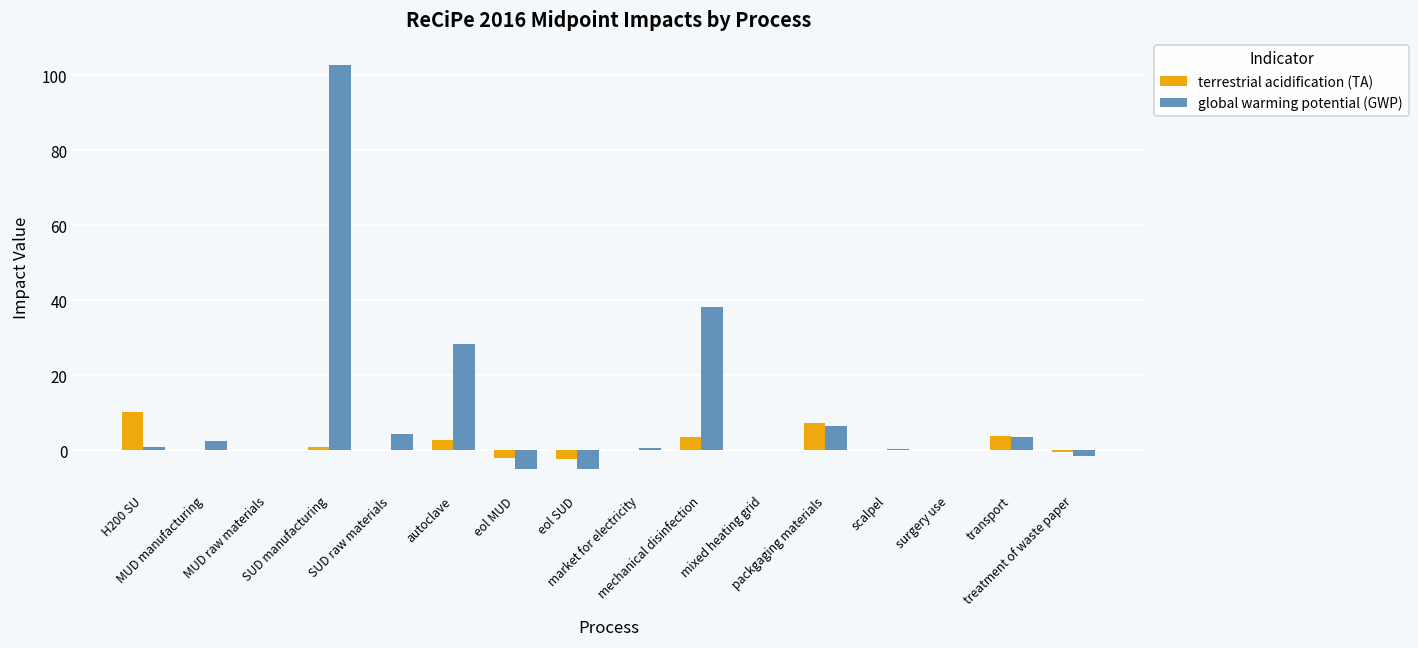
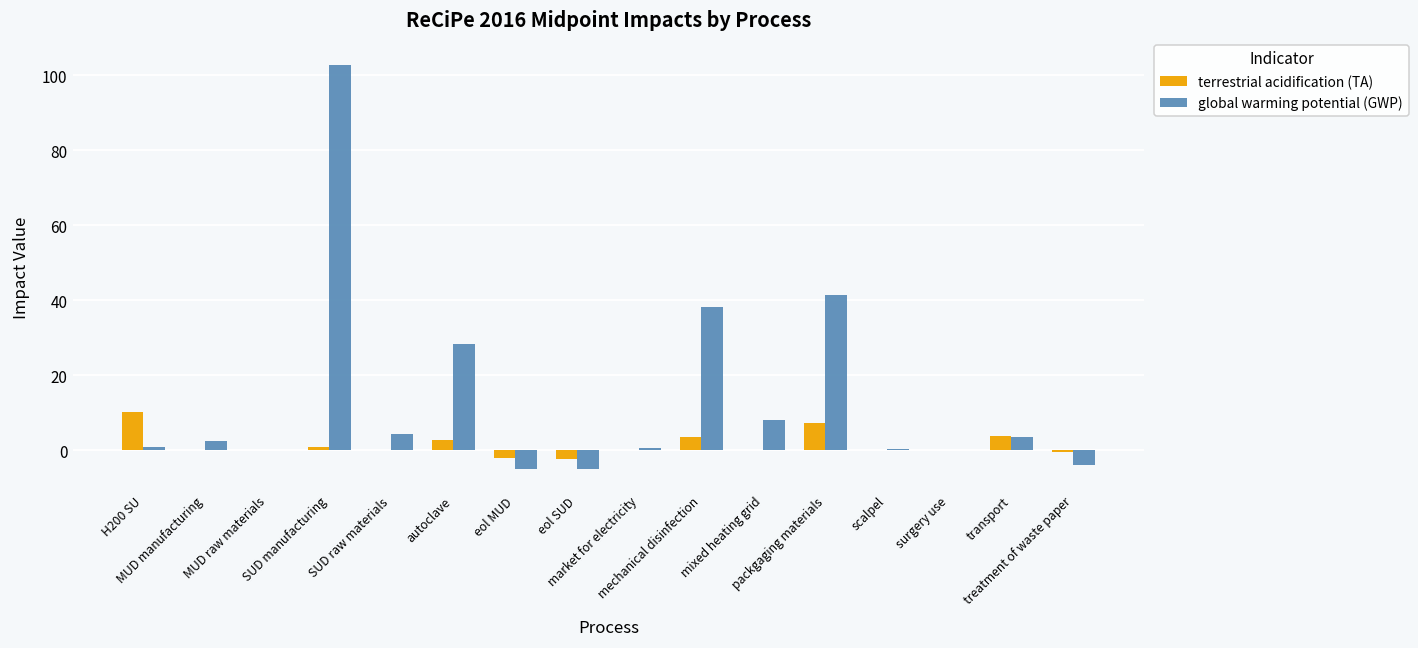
global warming potential (GWP), mixed heating grid: 0 -> 8
global warming potential (GWP), packgaging materials: 7 -> 41
global warming potential (GWP), treatment of waste paper: -2 -> -4
